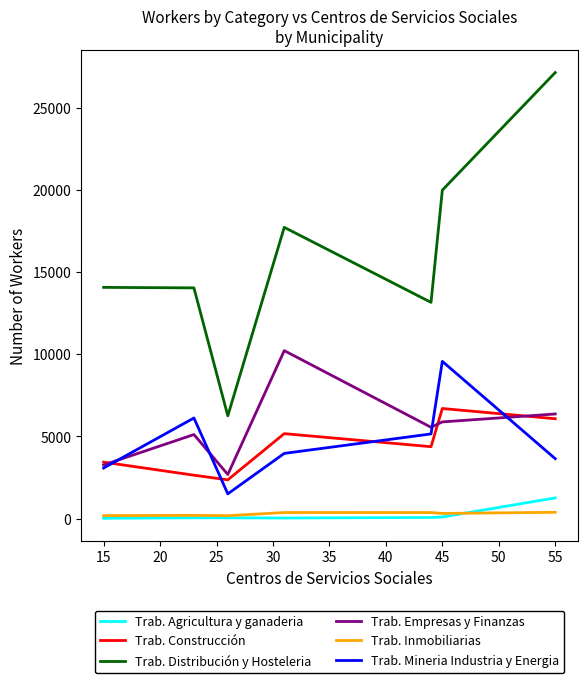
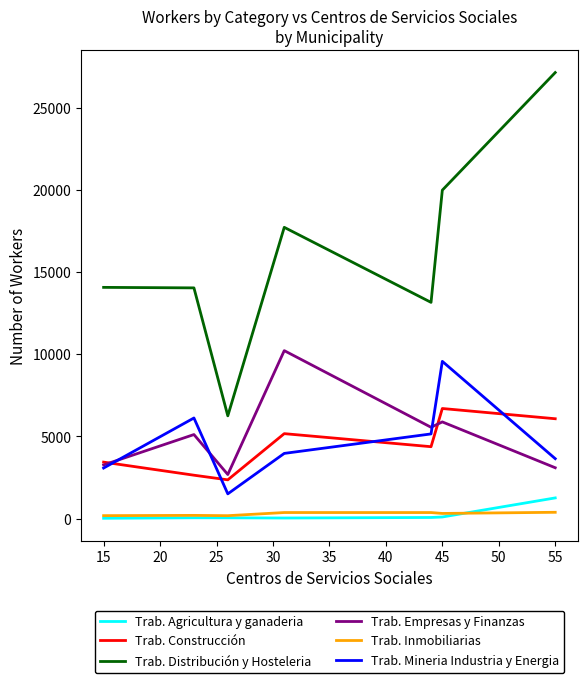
Trab. Empresas y Finanzas, 55: 6400 -> 3100
